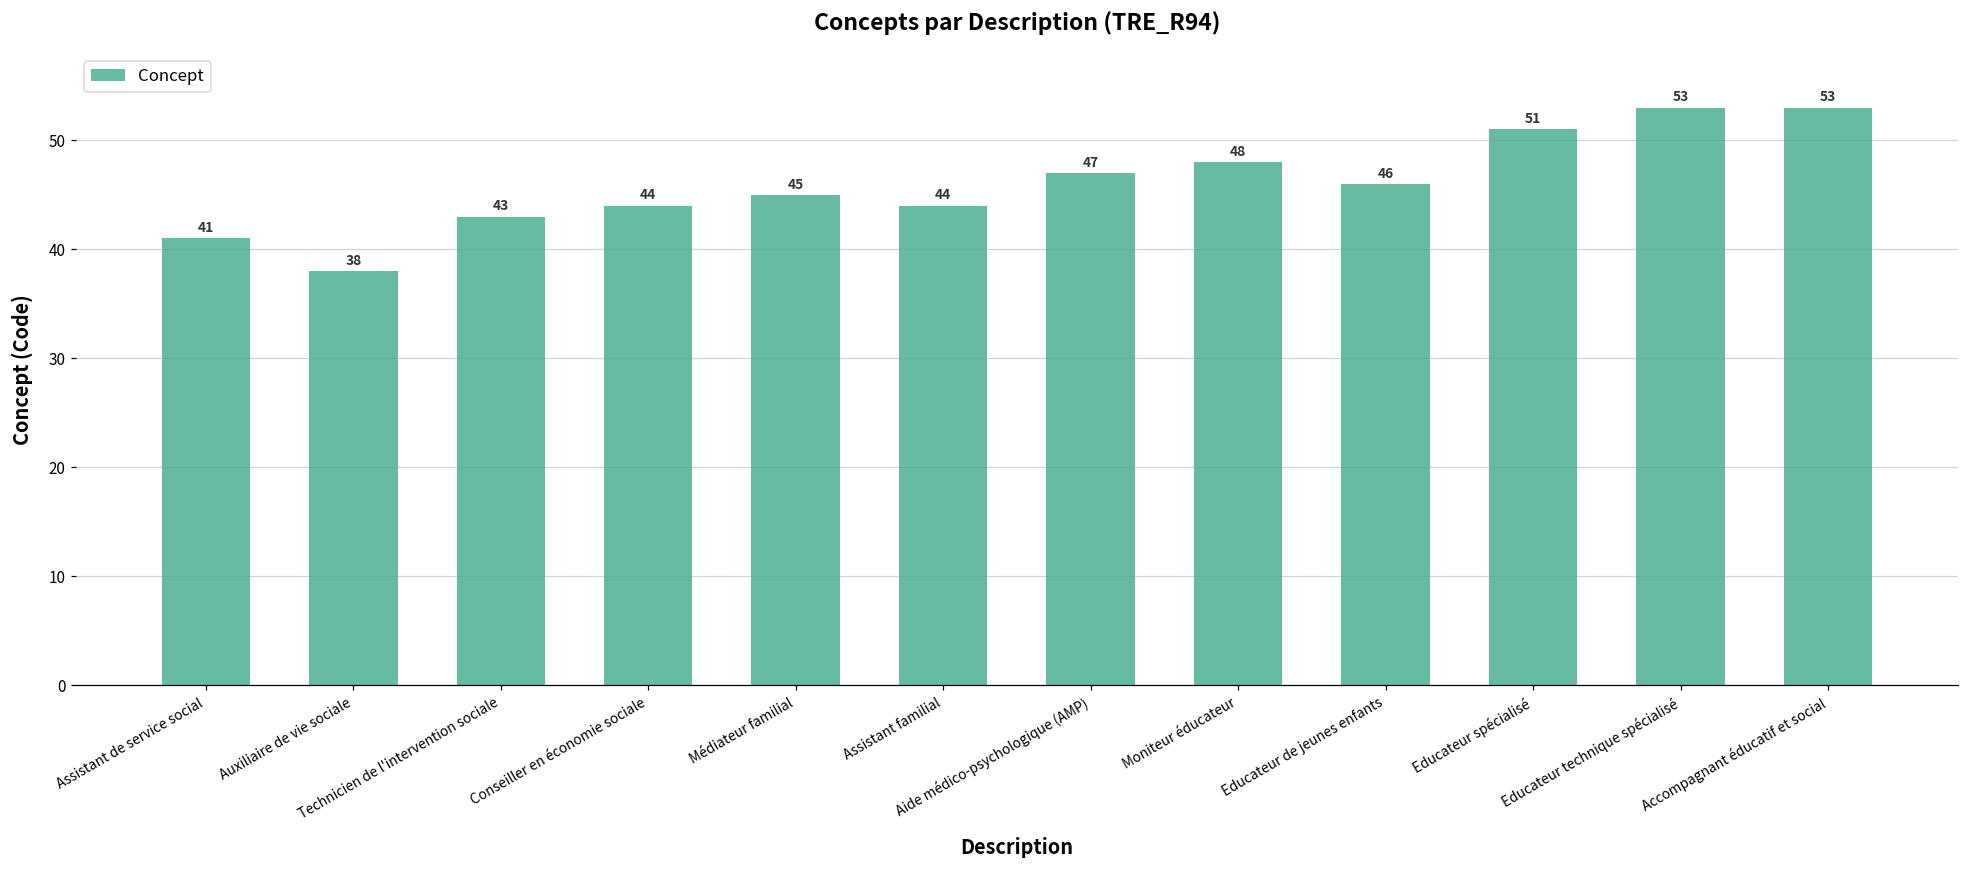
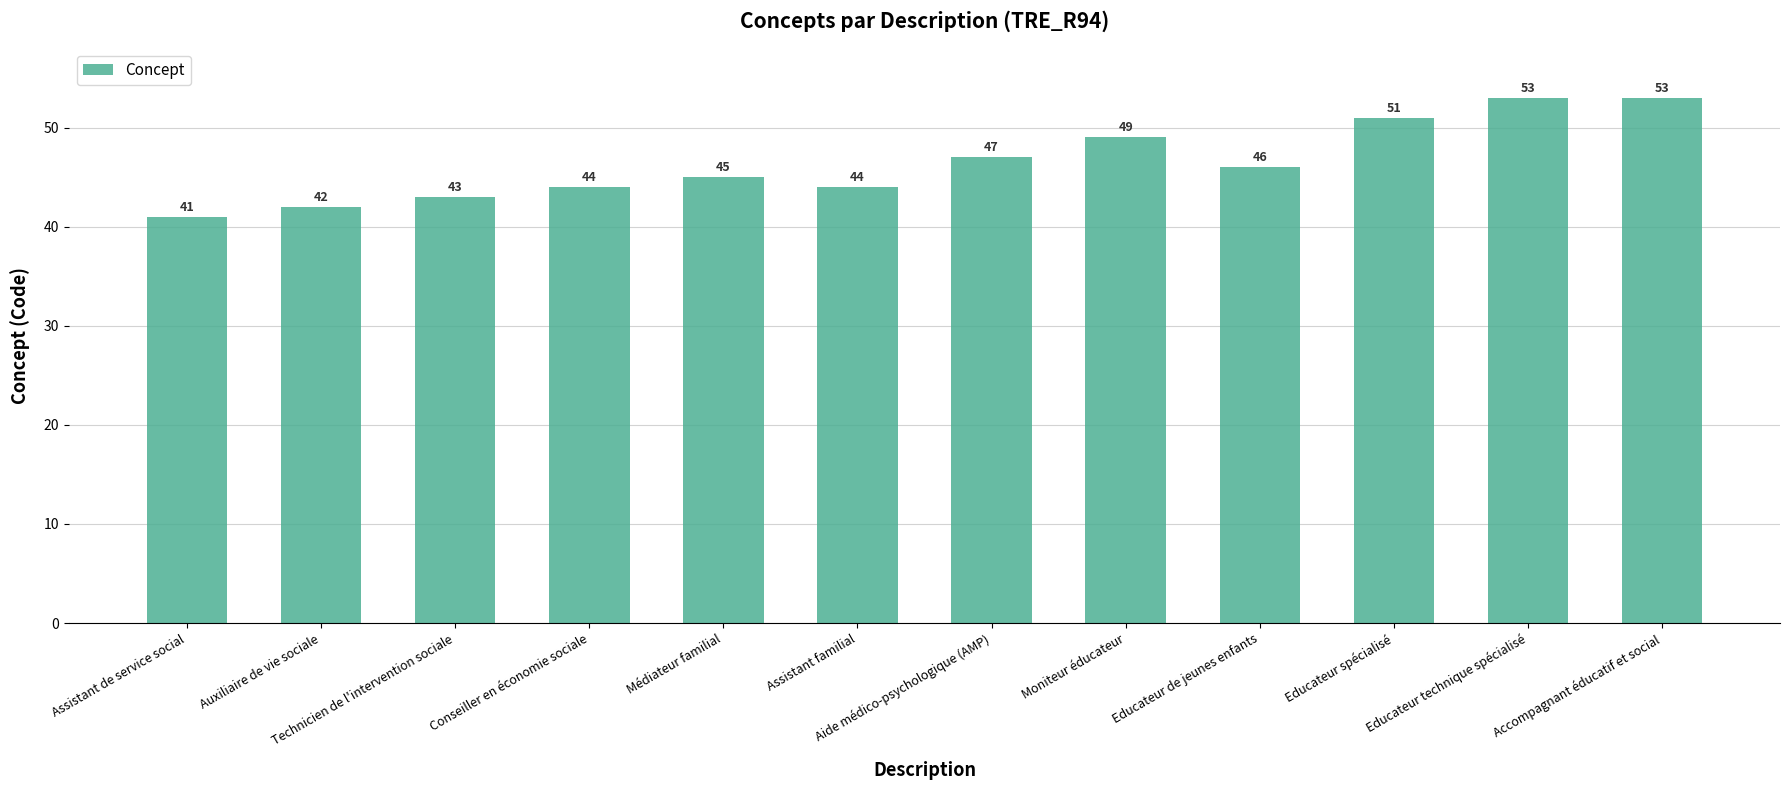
Auxiliaire de vie sociale: 38 -> 42
Moniteur éducateur: 48 -> 49
